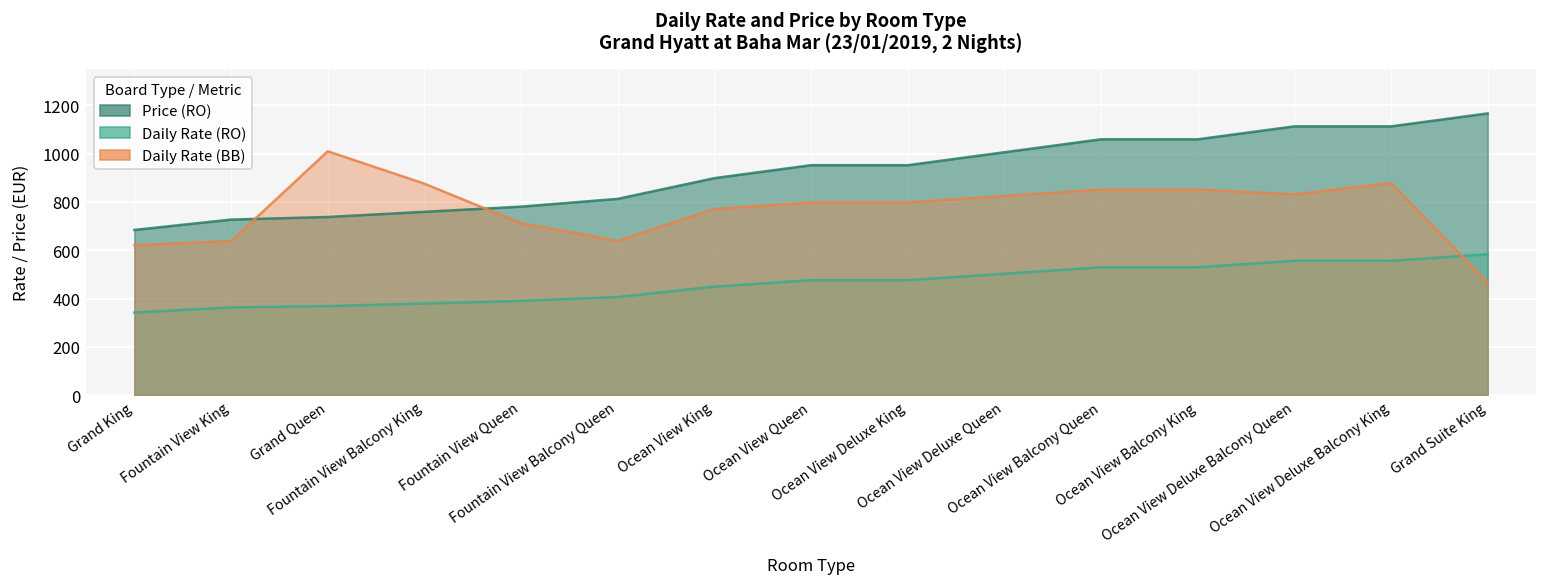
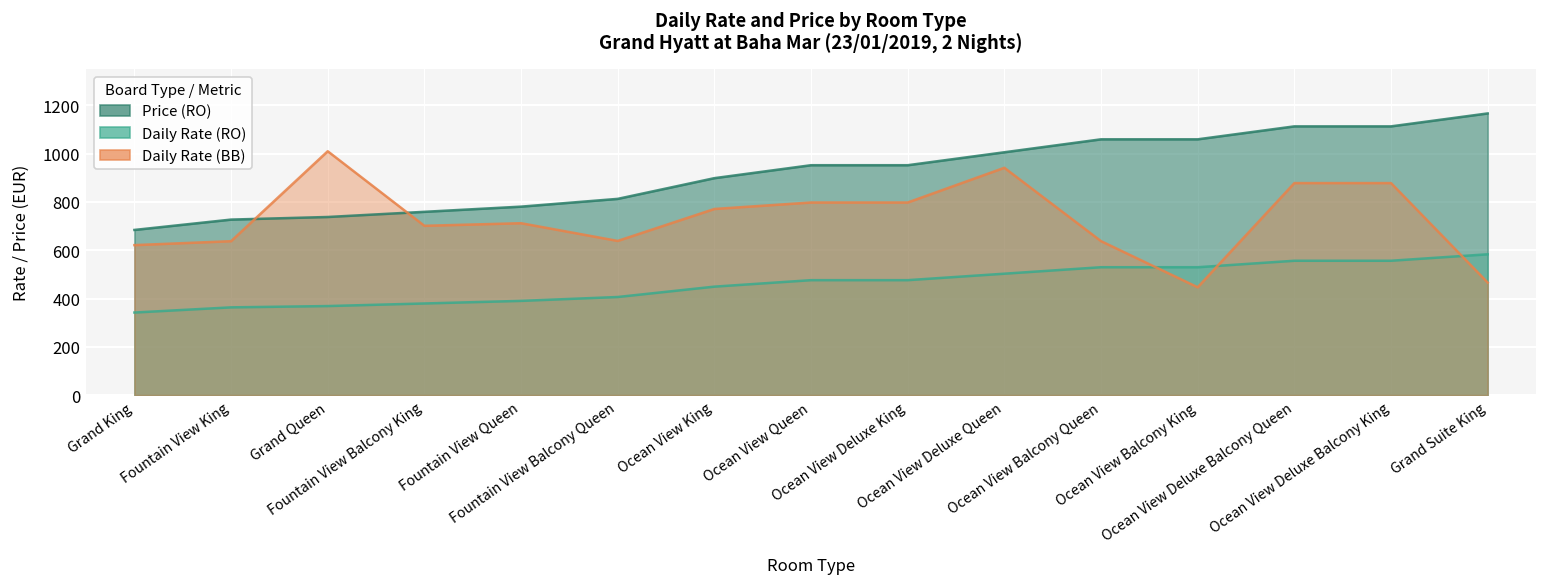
Daily Rate (BB), Fountain View Balcony King: 880 -> 700
Daily Rate (BB), Ocean View Deluxe Queen: 820 -> 940
Daily Rate (BB), Ocean View Balcony Queen: 850 -> 640
Daily Rate (BB), Ocean View Balcony King: 850 -> 450
Daily Rate (BB), Ocean View Deluxe Balcony Queen: 830 -> 880
